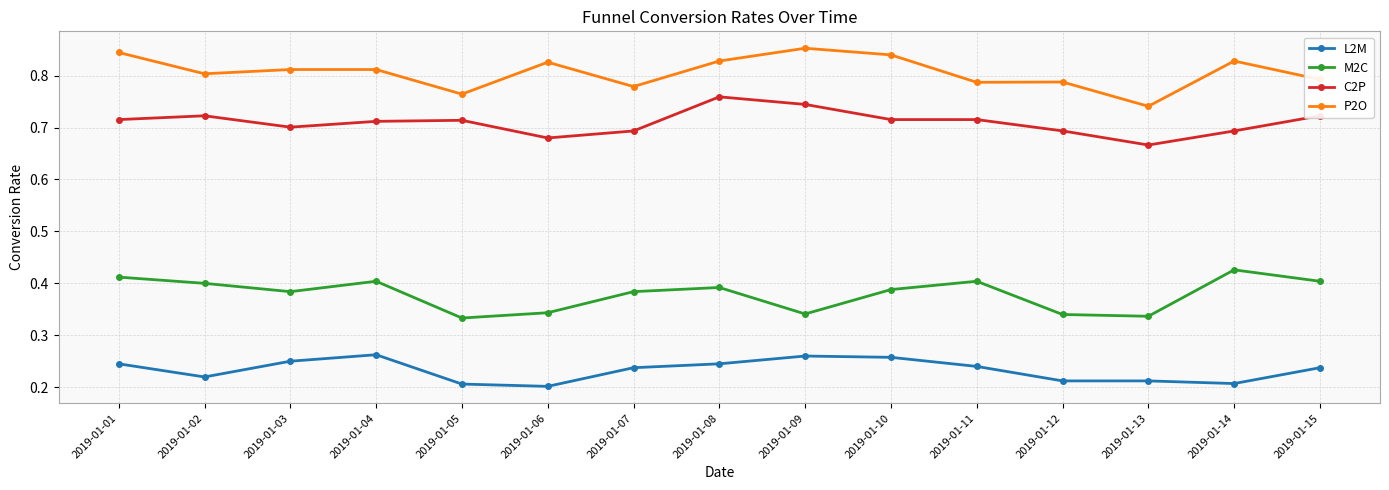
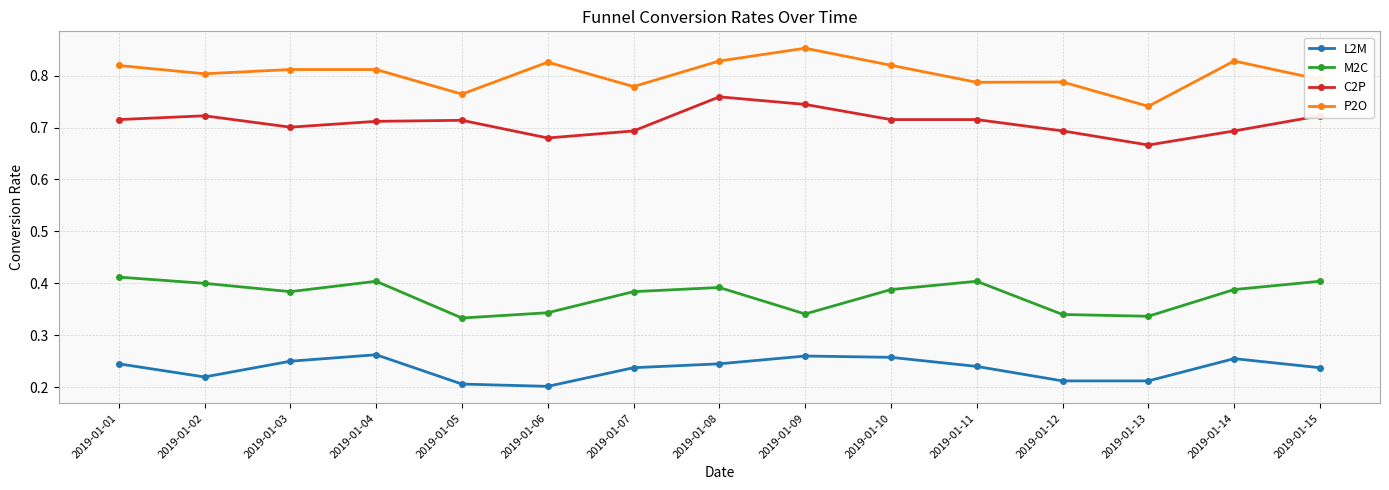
P2O, 2019-01-01: 0.84 -> 0.82
P2O, 2019-01-10: 0.84 -> 0.82
L2M, 2019-01-14: 0.21 -> 0.26
M2C, 2019-01-14: 0.43 -> 0.39
